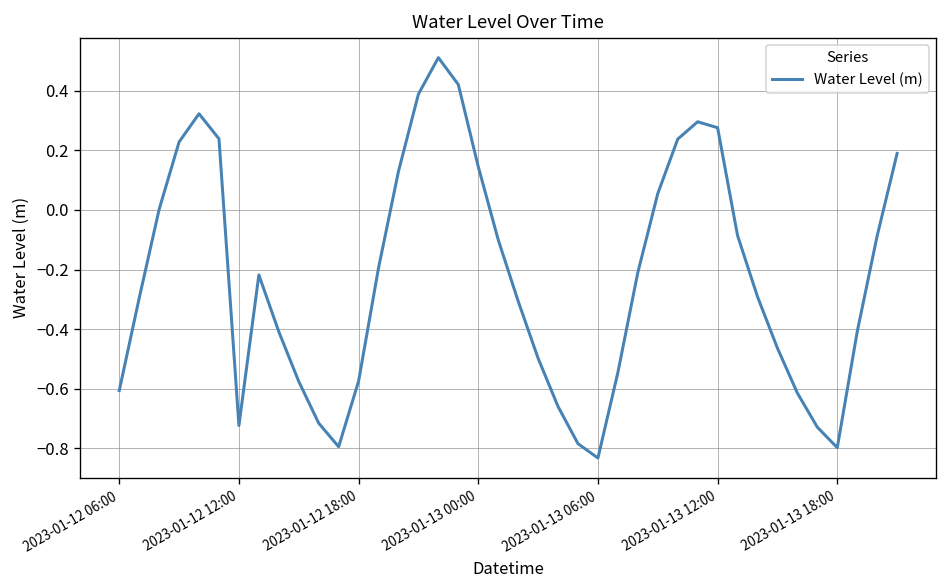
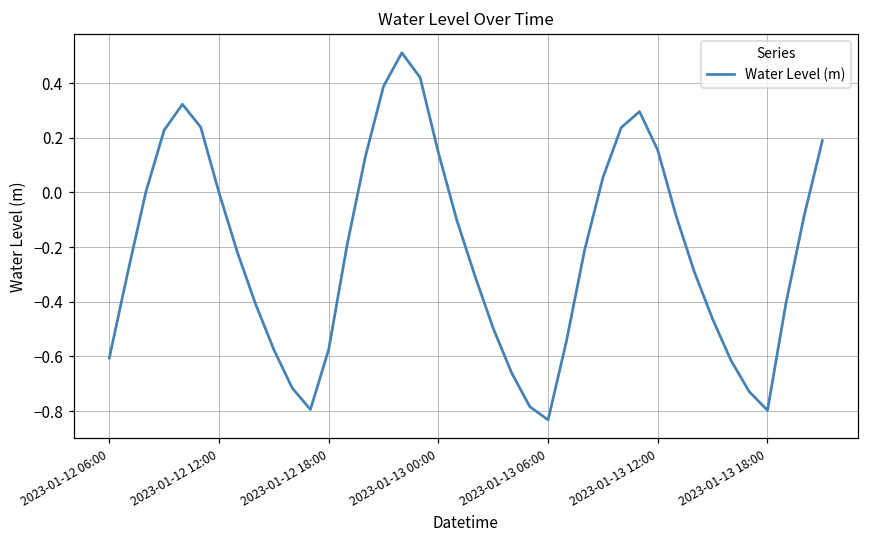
2023-01-12 12:00: -0.72 -> 0.00
2023-01-13 12:00: 0.28 -> 0.15
